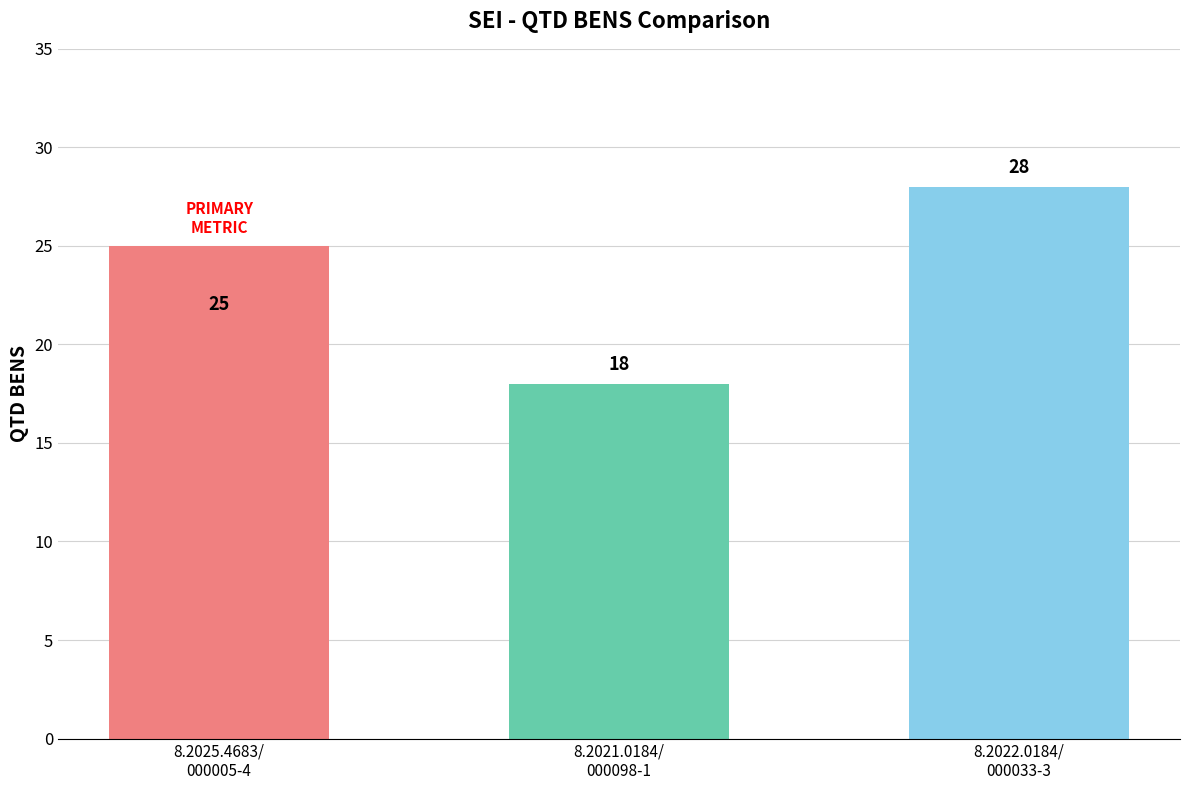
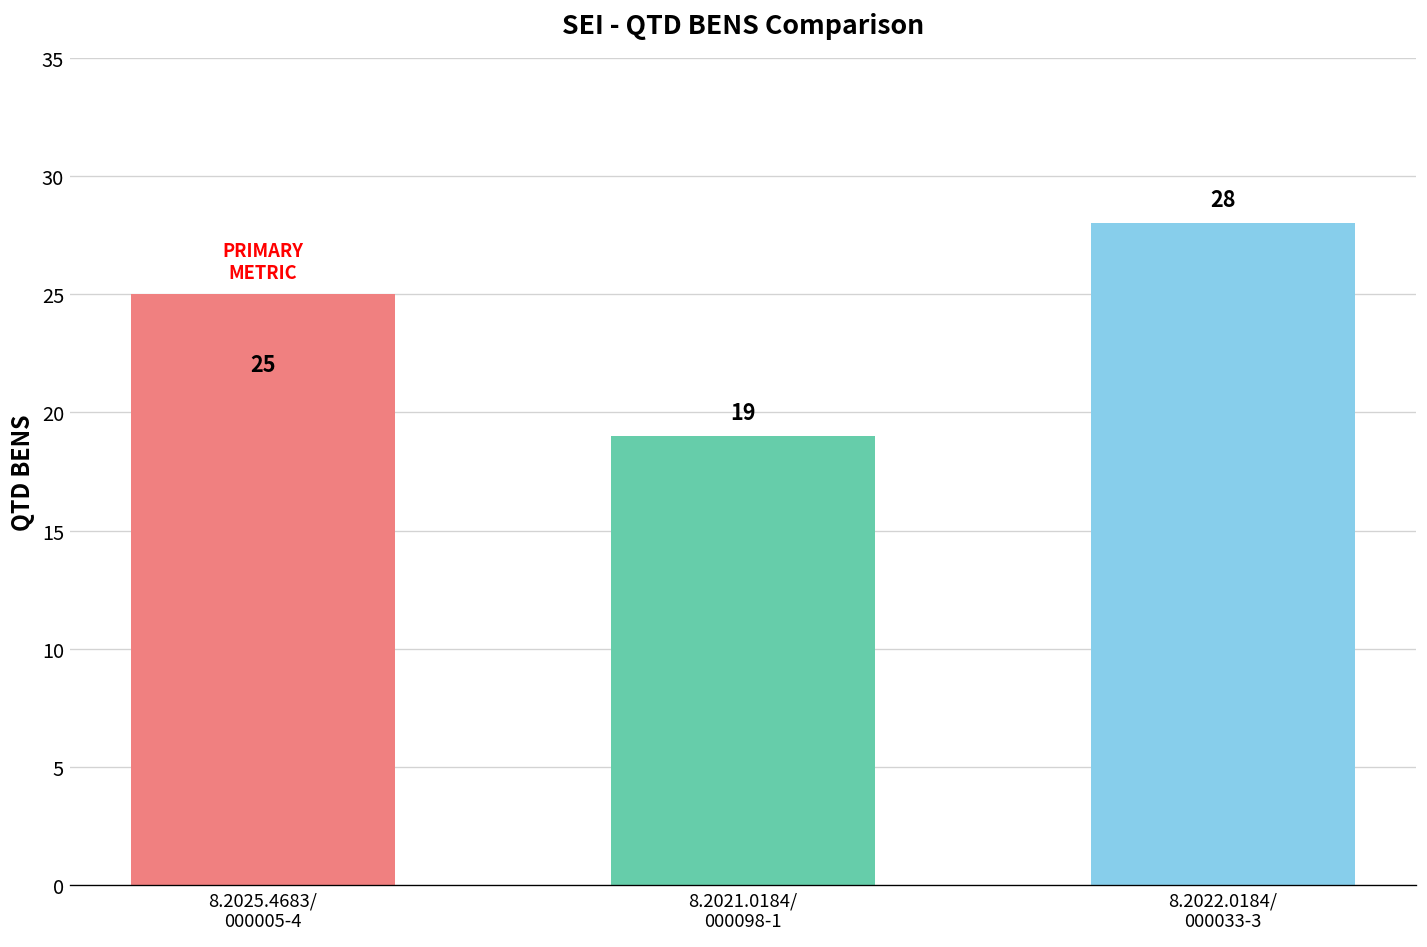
8.2021.0184/ 000098-1: 18 -> 19
